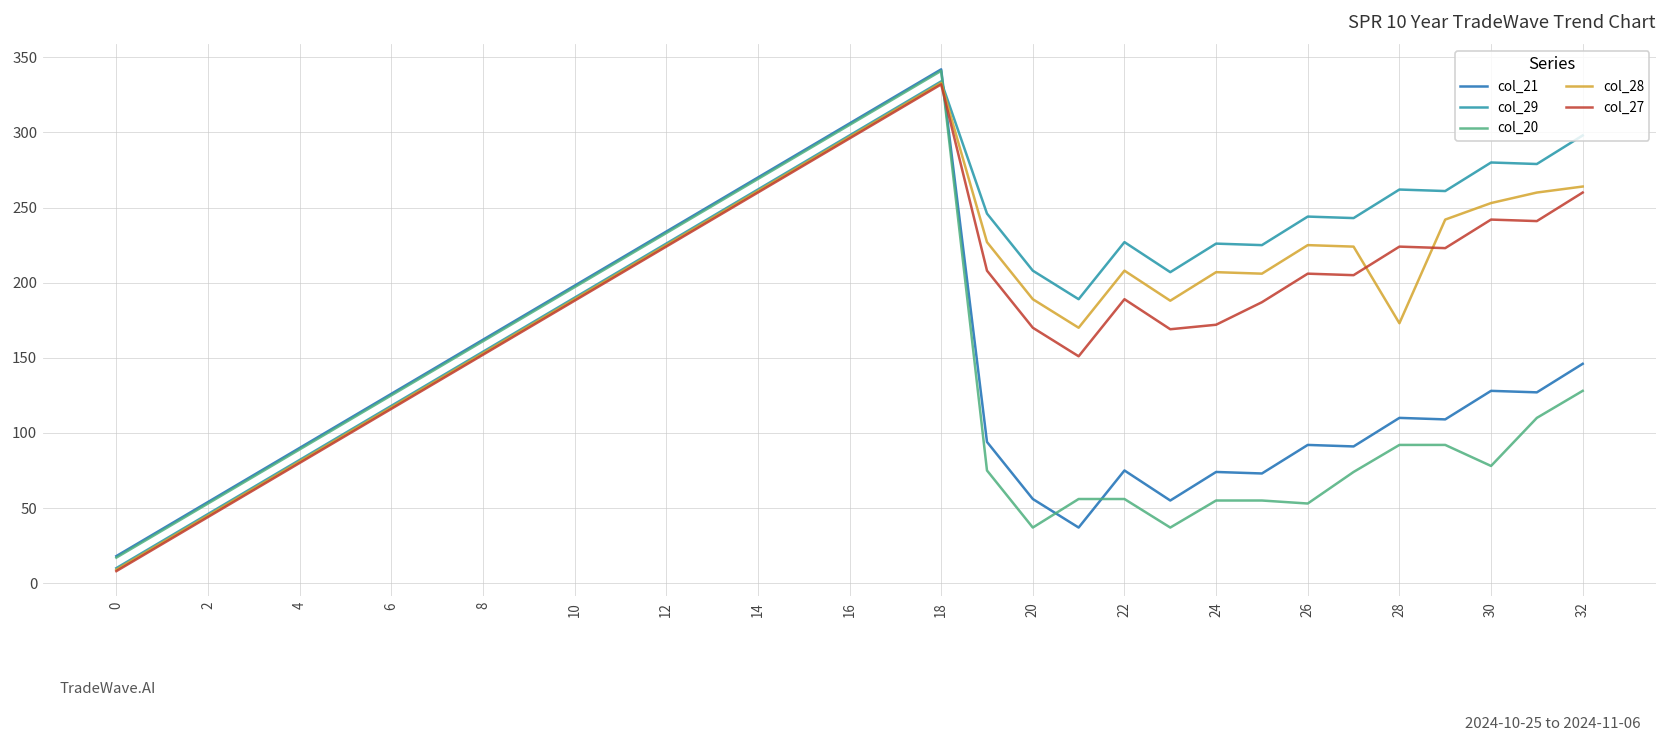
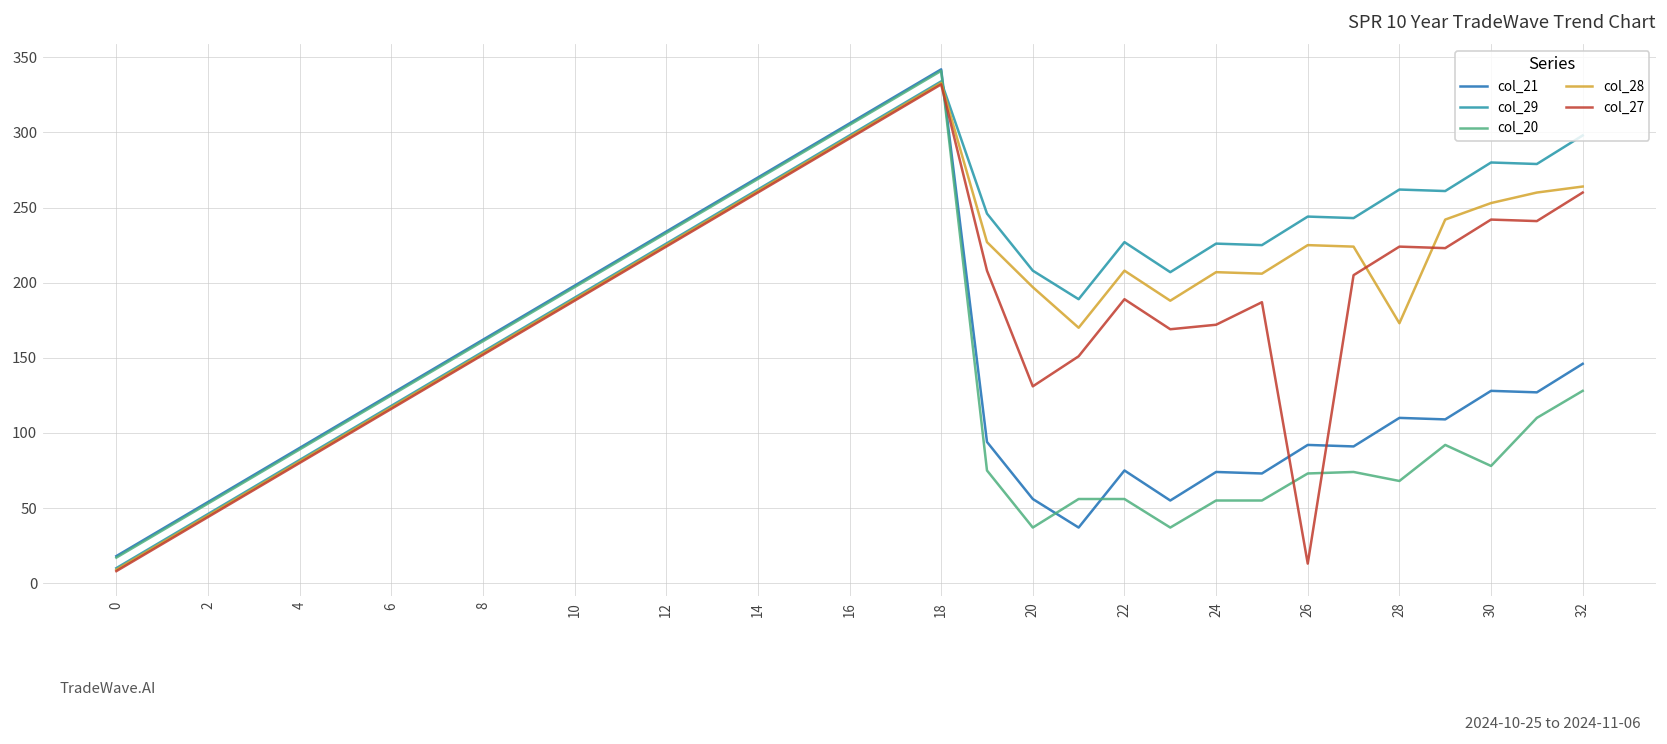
col_28, 20: 189 -> 197
col_27, 20: 170 -> 131
col_20, 26: 53 -> 73
col_27, 26: 206 -> 13
col_20, 28: 92 -> 68
